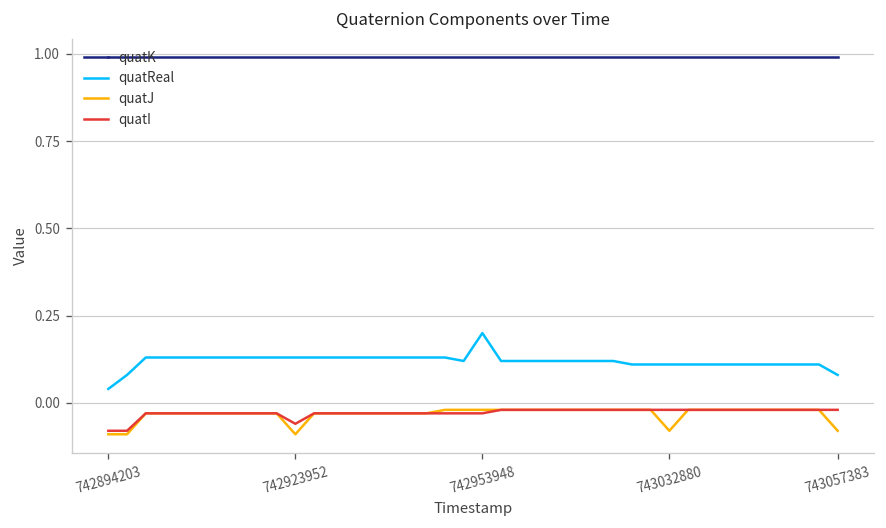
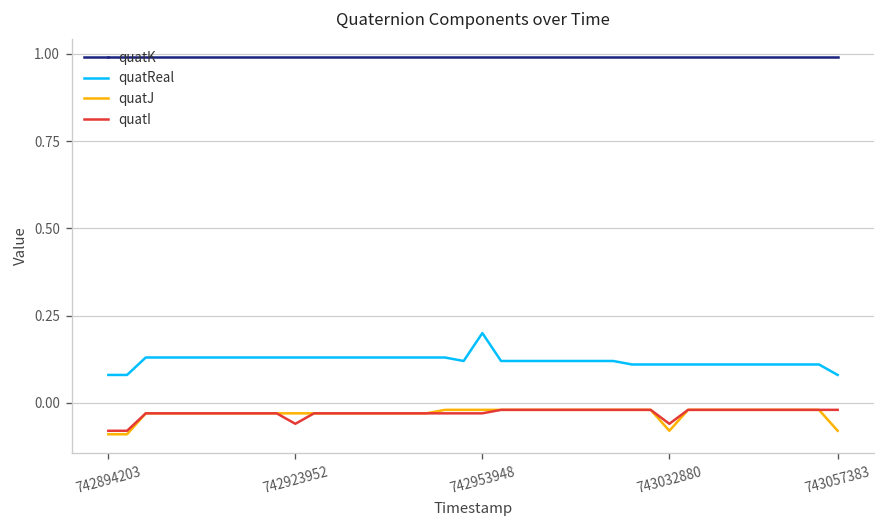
quatReal, 742894203: 0.04 -> 0.08
quatJ, 742923952: -0.09 -> -0.03
quatI, 743032880: -0.02 -> -0.06
